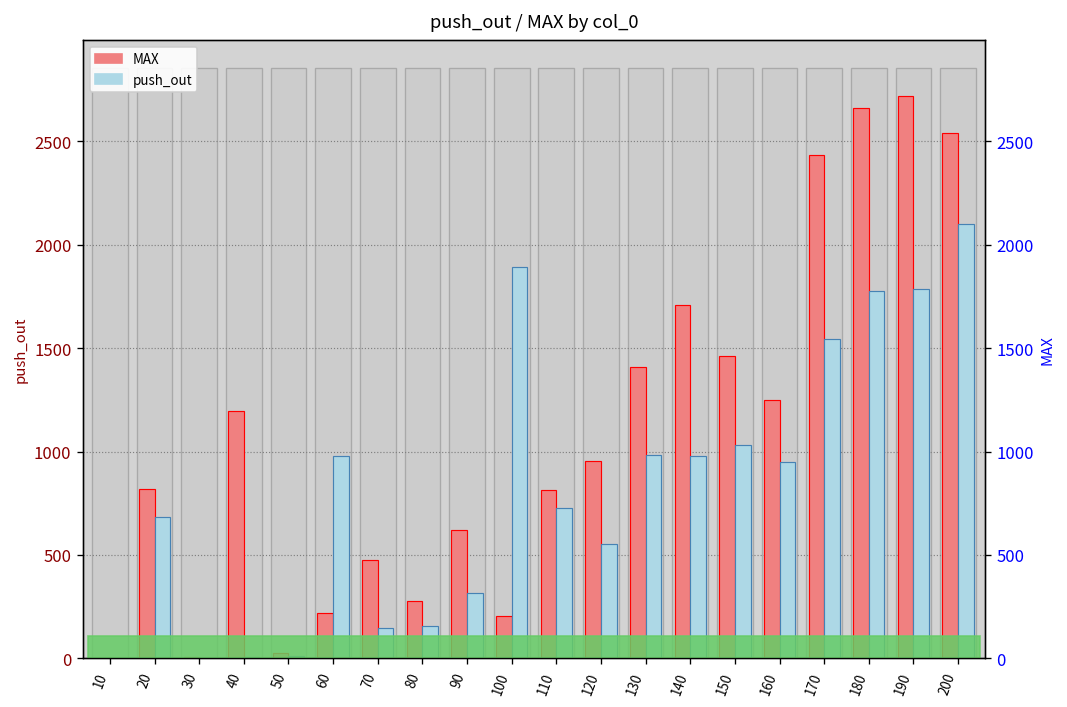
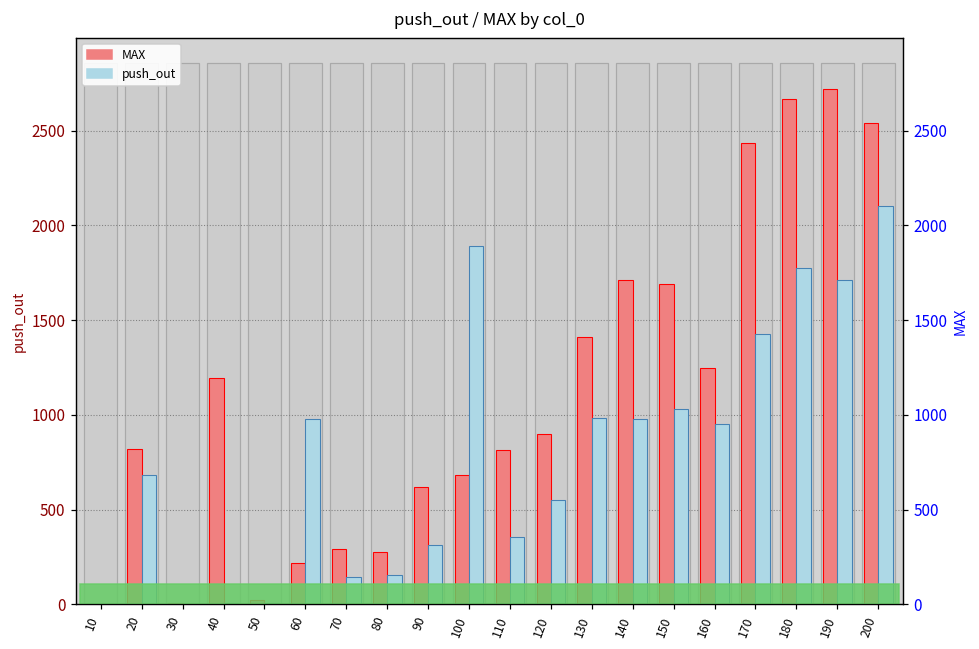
MAX, 70: 480 -> 290
MAX, 100: 210 -> 680
push_out, 110: 730 -> 360
MAX, 120: 950 -> 900
MAX, 150: 1460 -> 1690
push_out, 170: 1540 -> 1430
push_out, 190: 1790 -> 1710
